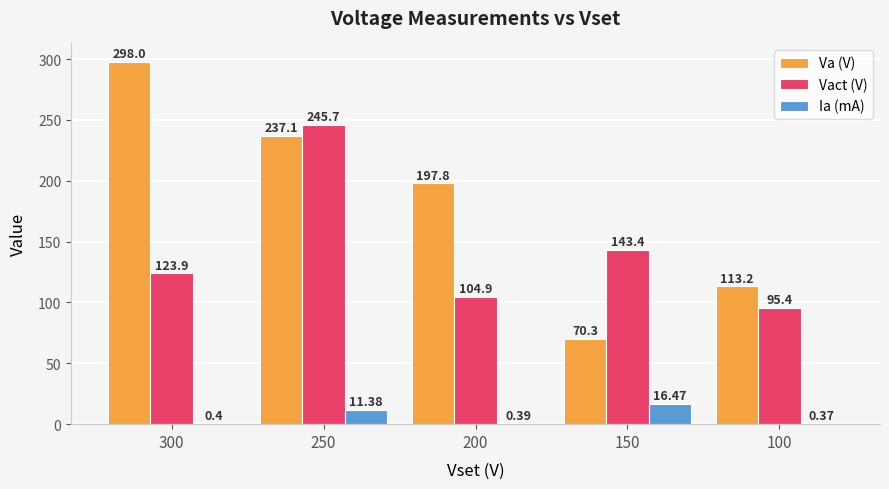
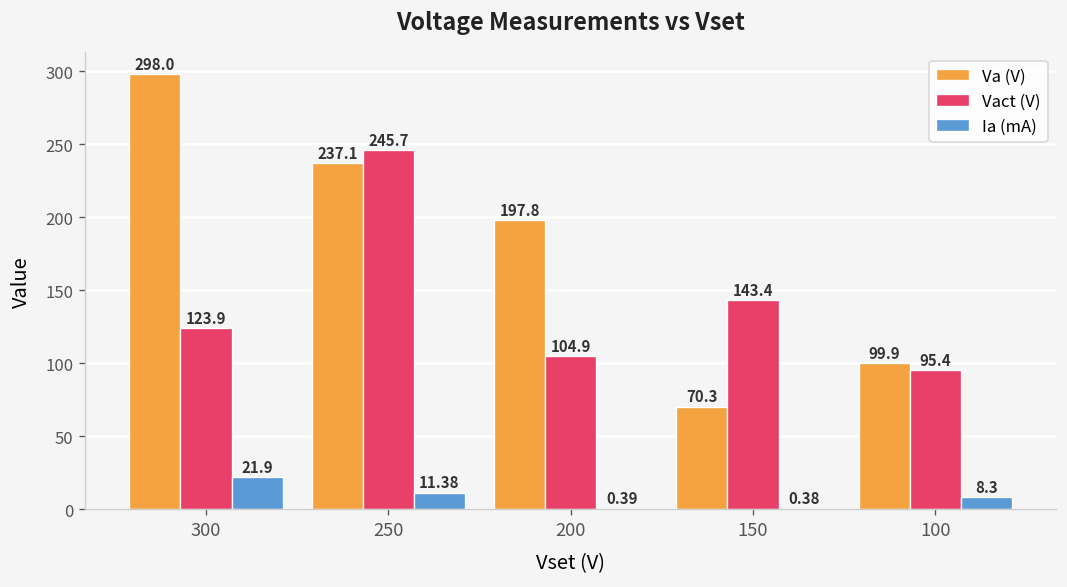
Ia (mA), 300: 0.4 -> 21.9
Ia (mA), 150: 16.47 -> 0.38
Va (V), 100: 113.2 -> 99.9
Ia (mA), 100: 0.37 -> 8.3
